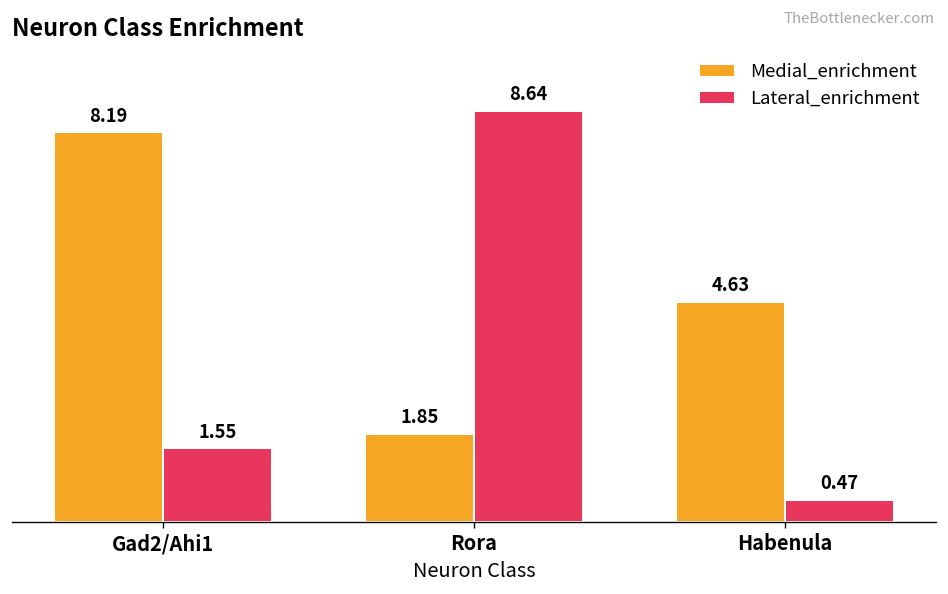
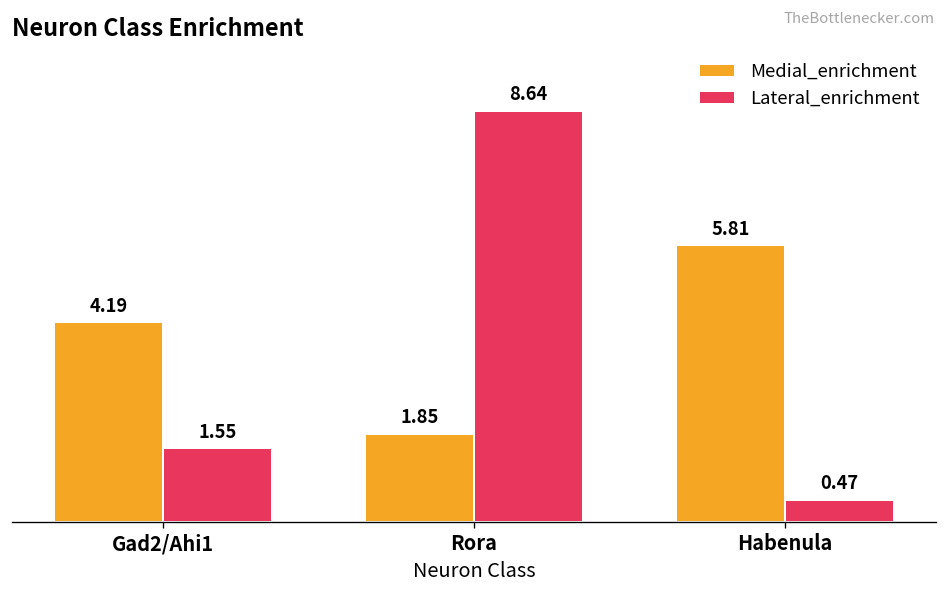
Medial_enrichment, Gad2/Ahi1: 8.19 -> 4.19
Medial_enrichment, Habenula: 4.63 -> 5.81
